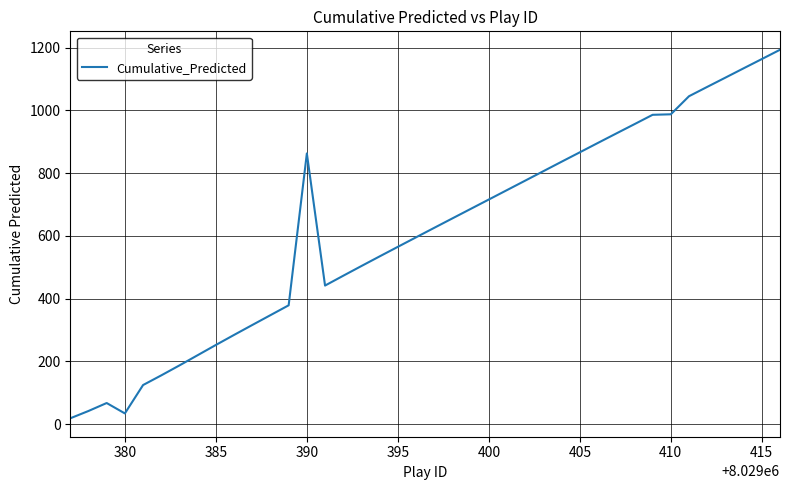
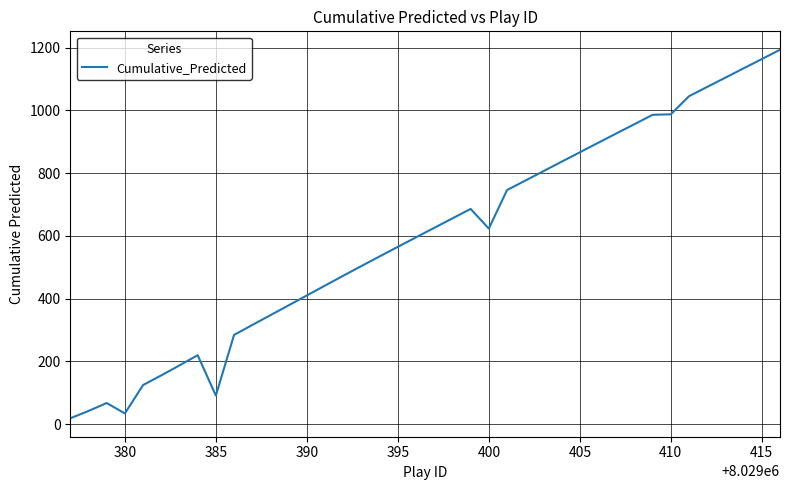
385: 250 -> 90
390: 860 -> 410
400: 720 -> 620
